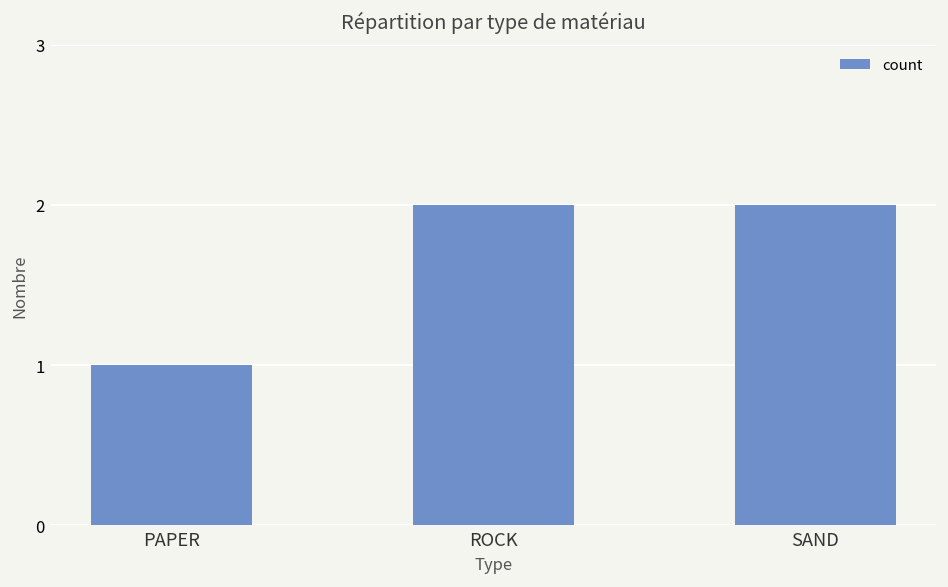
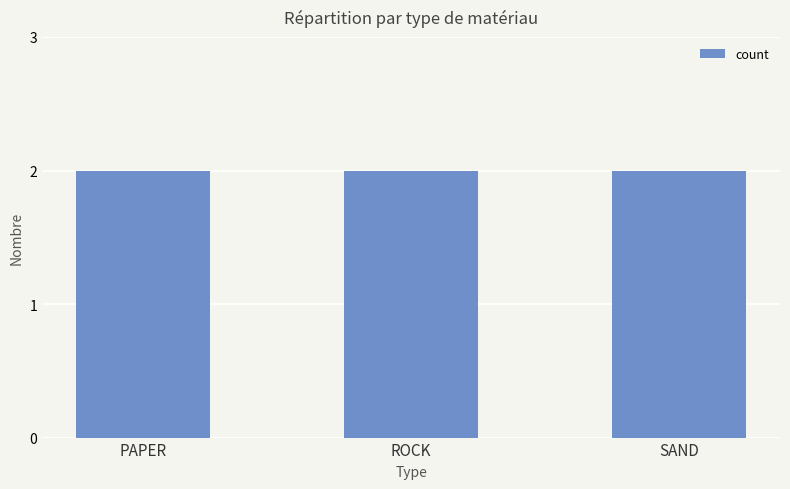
PAPER: 1 -> 2
